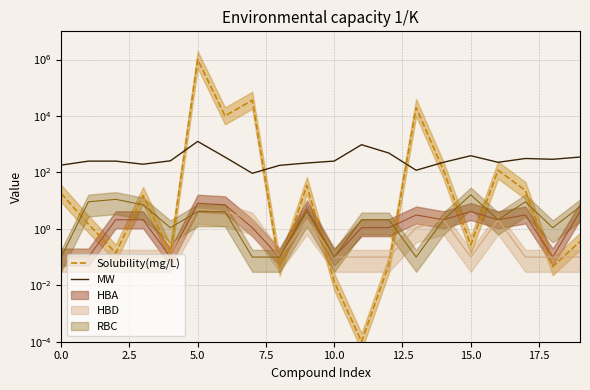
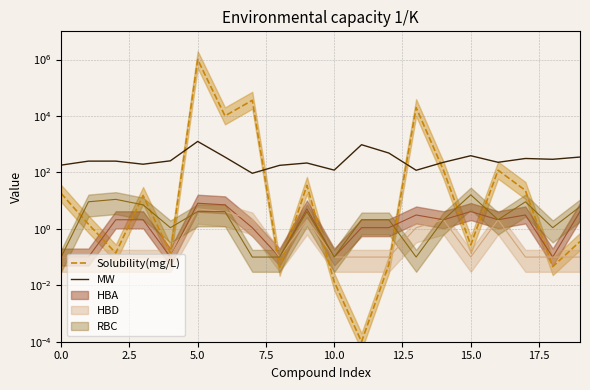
MW, 10.0: 300 -> 120
